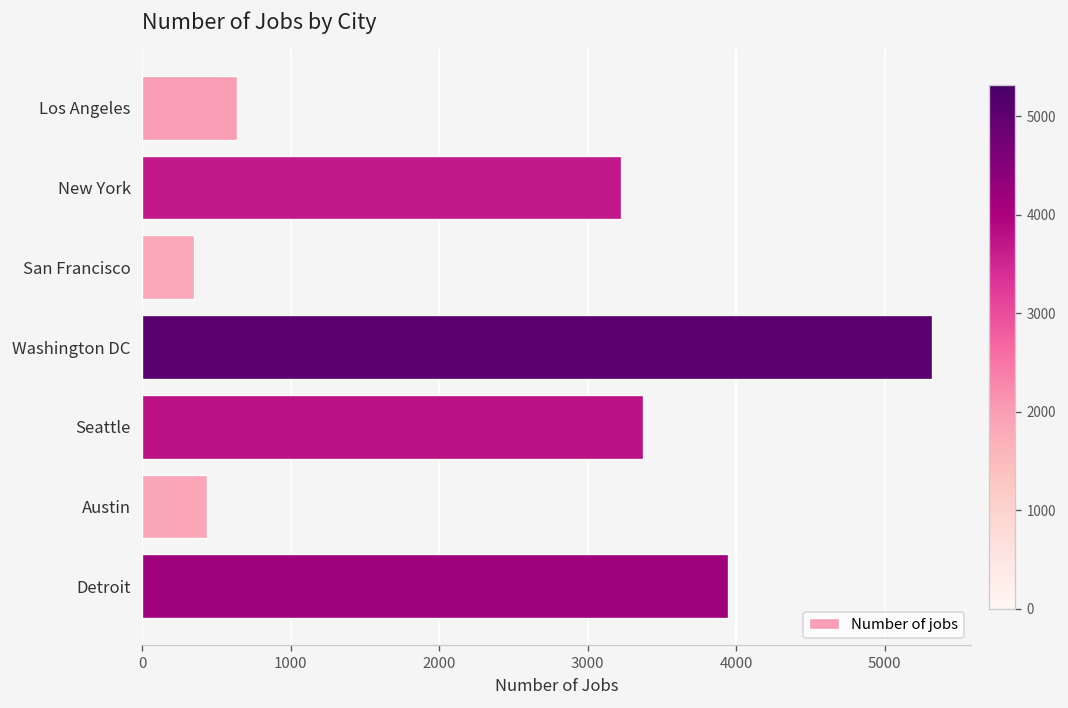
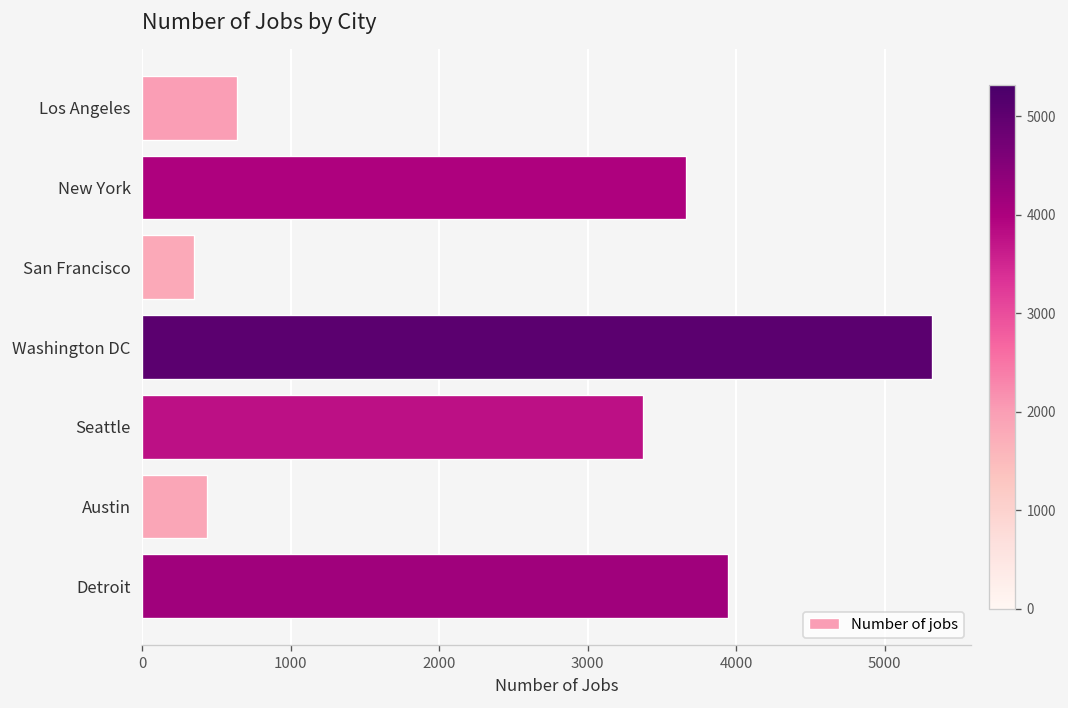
New York: 3230 -> 3660
